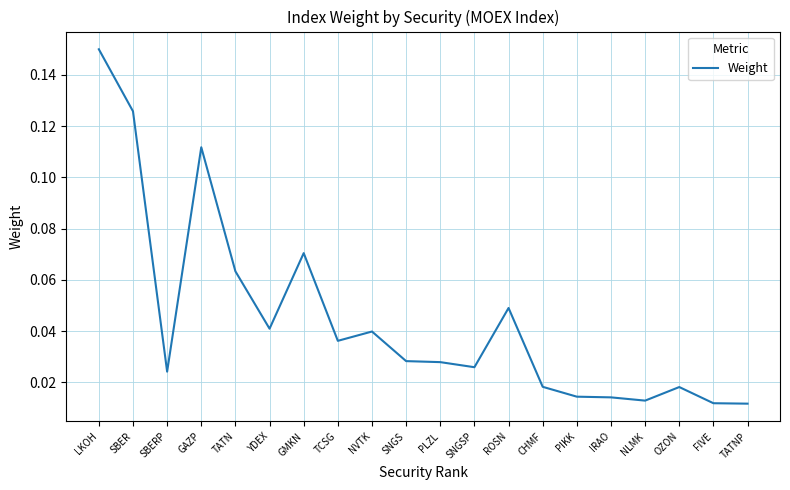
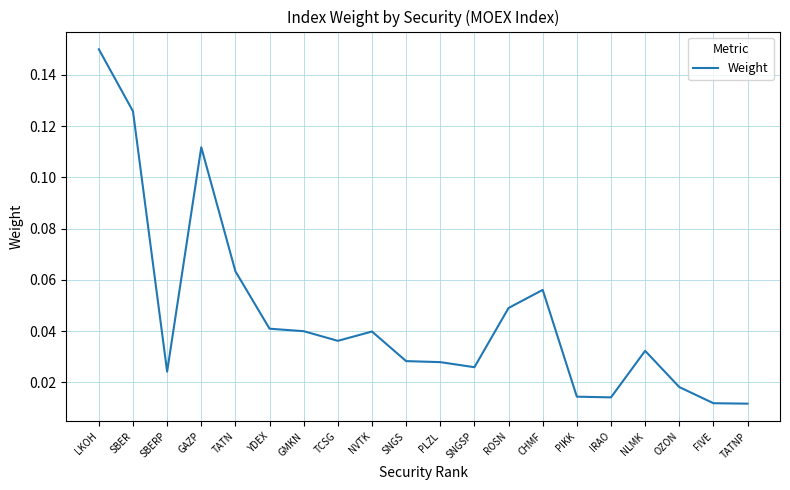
GMKN: 0.070 -> 0.040
CHMF: 0.018 -> 0.056
NLMK: 0.013 -> 0.032
